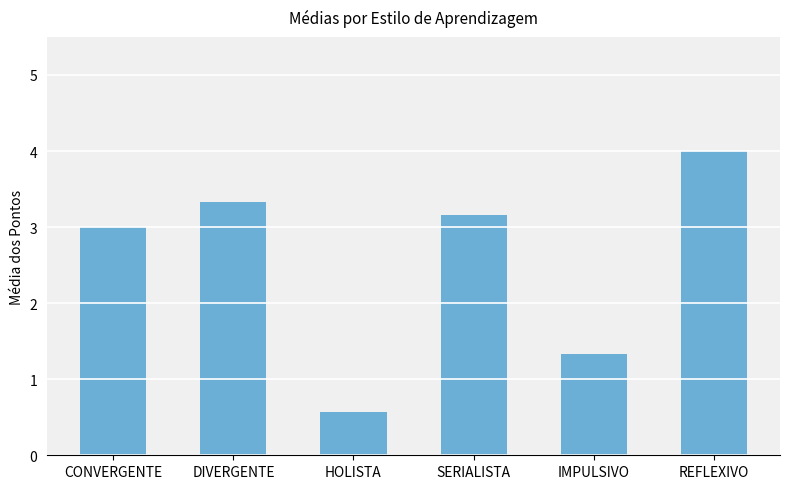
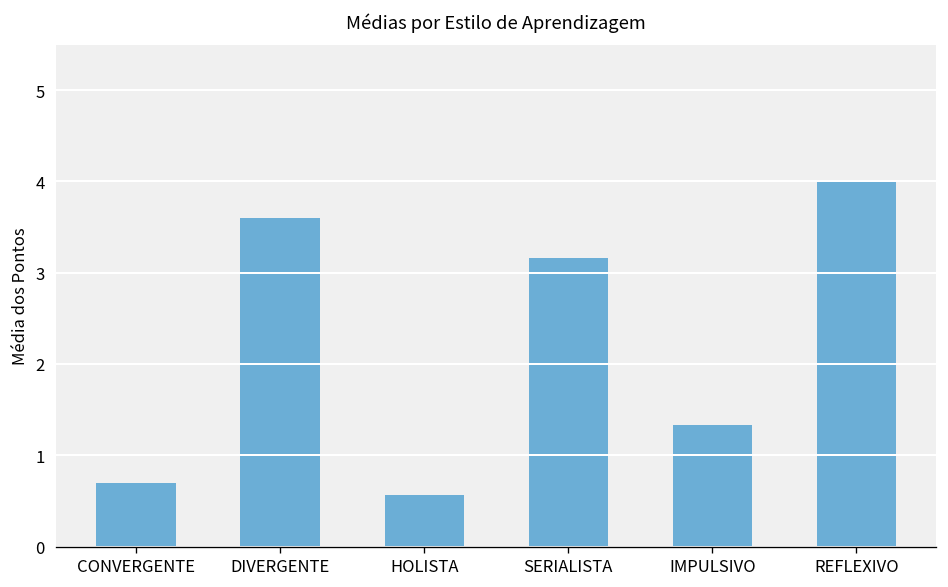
CONVERGENTE: 3.0 -> 0.7
DIVERGENTE: 3.3 -> 3.6
